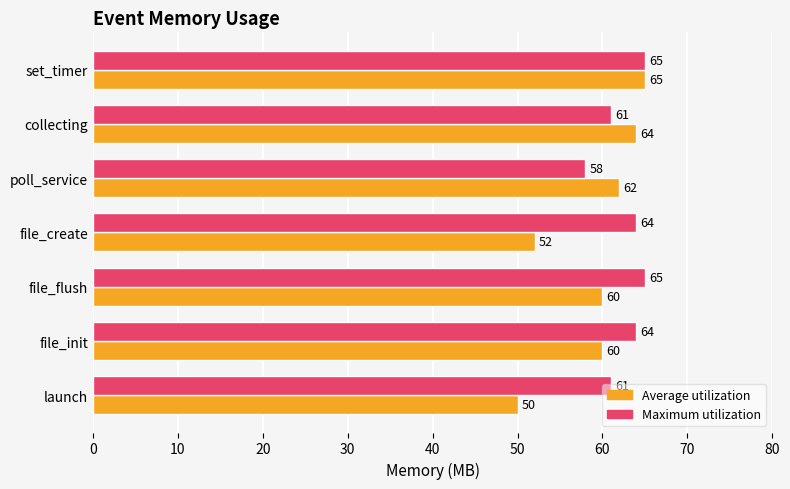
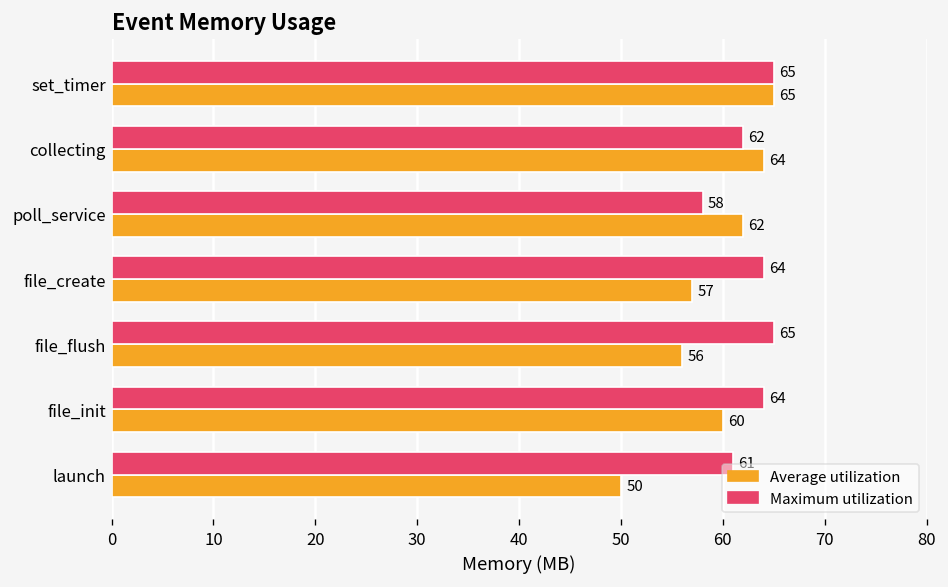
Maximum utilization, collecting: 61 -> 62
Average utilization, file_create: 52 -> 57
Average utilization, file_flush: 60 -> 56
